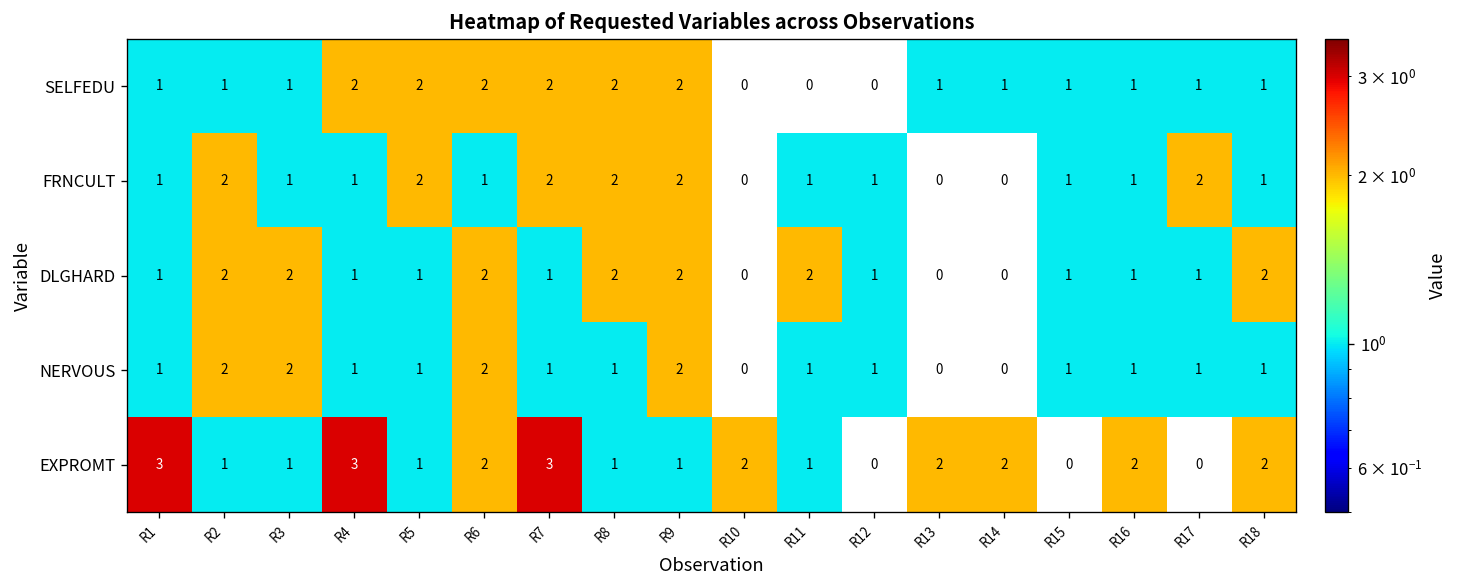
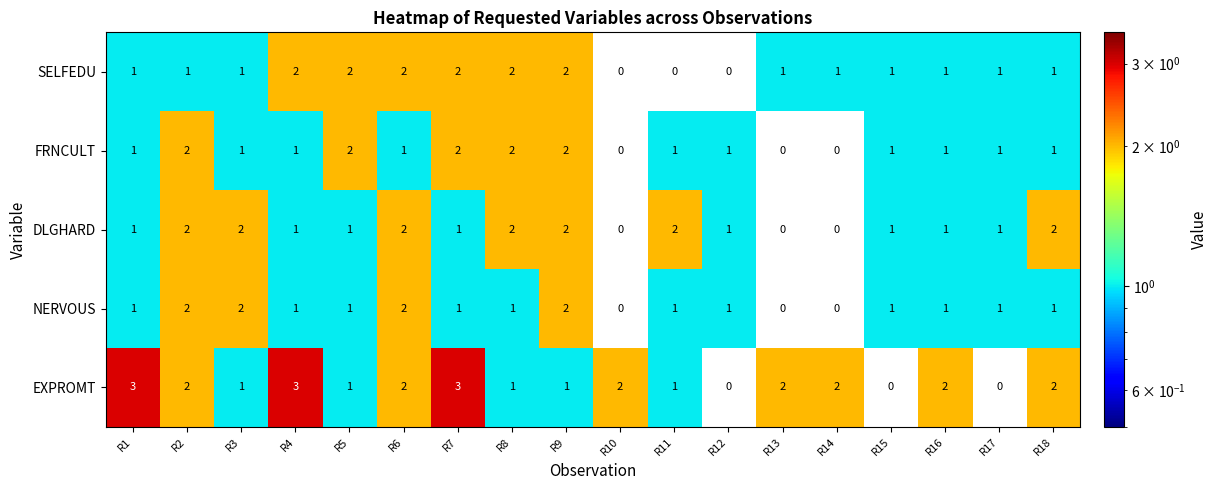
FRNCULT, R17: 2 -> 1
EXPROMT, R2: 1 -> 2
